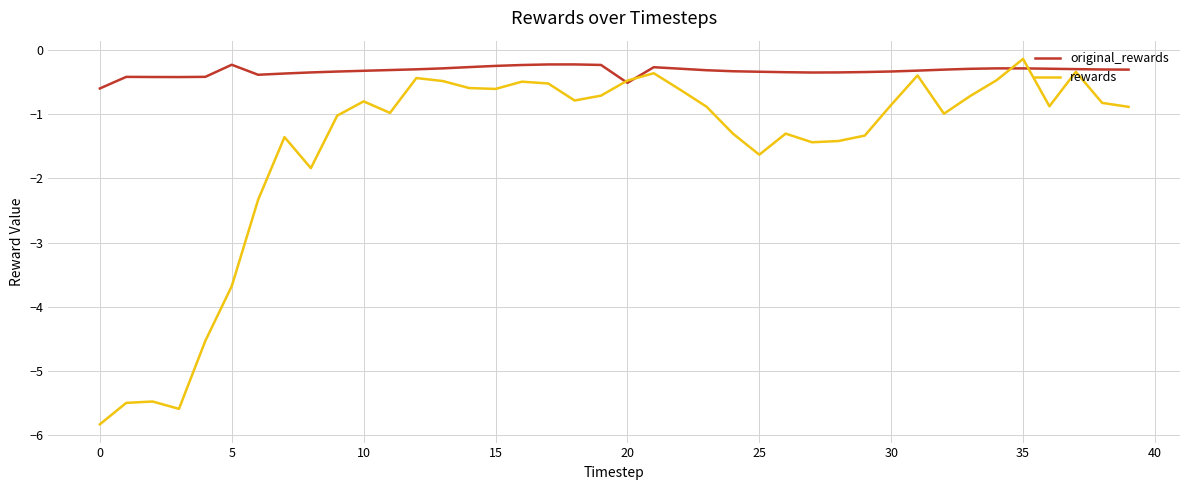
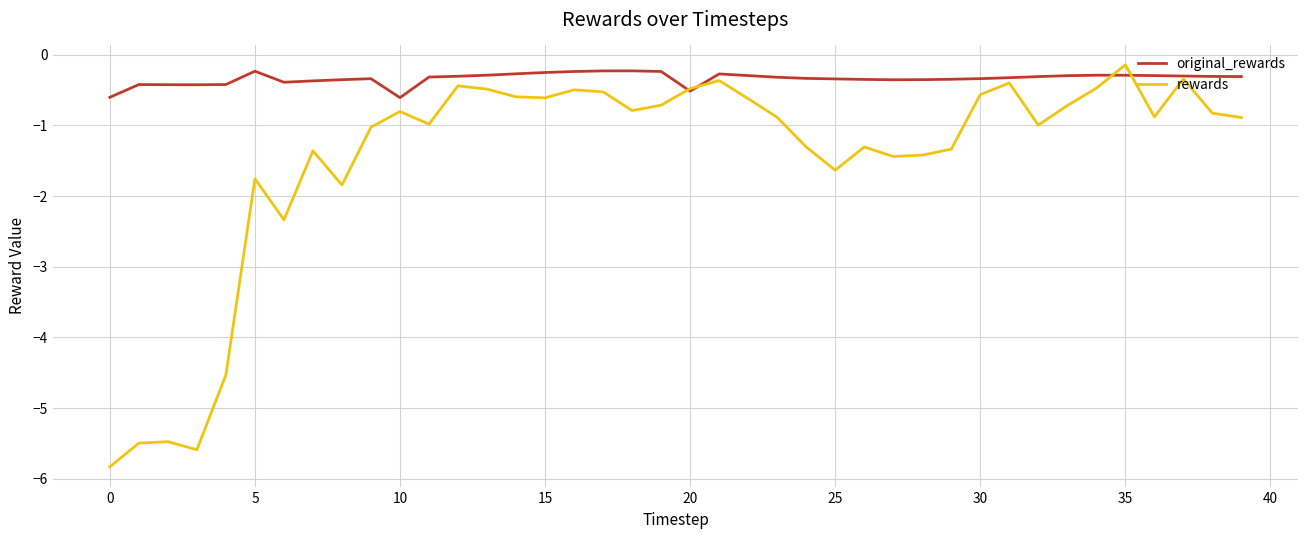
rewards, 5: -3.7 -> -1.8
original_rewards, 10: -0.3 -> -0.6
rewards, 30: -0.9 -> -0.6
